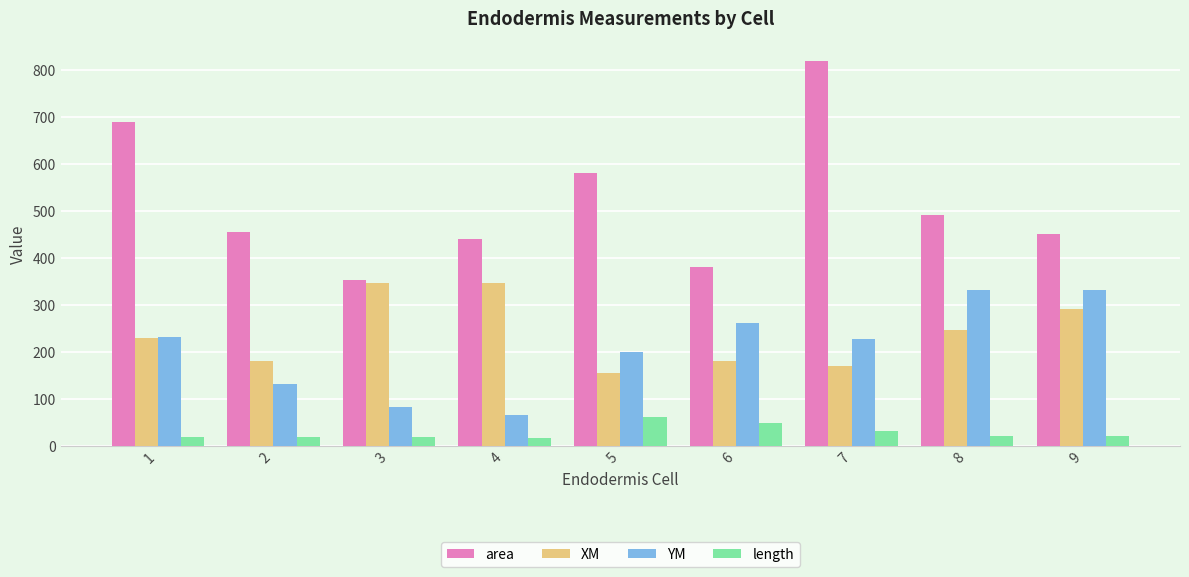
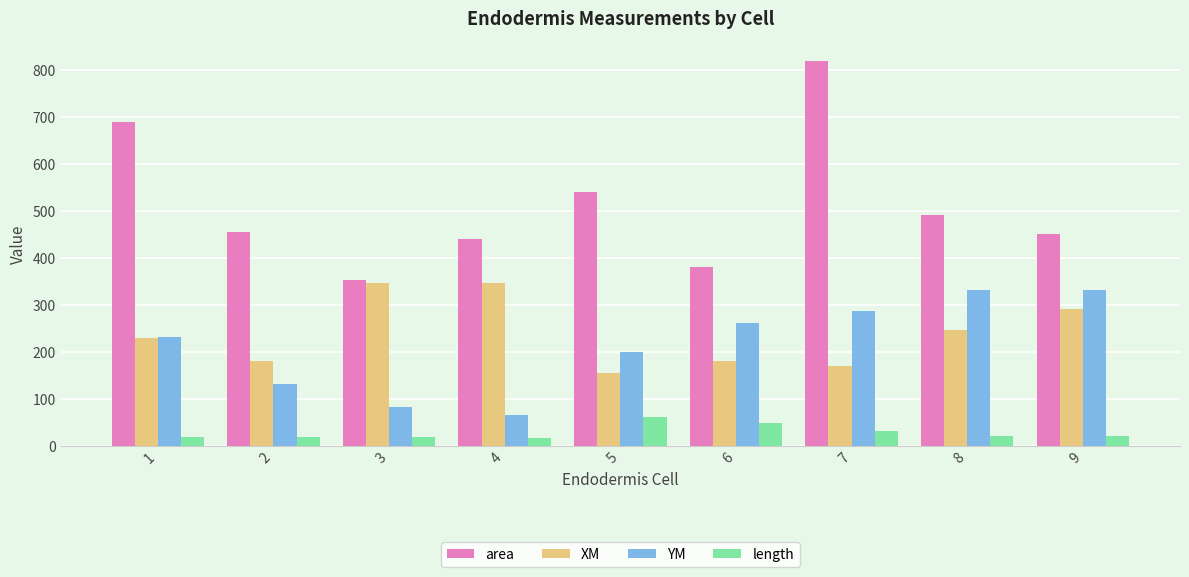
area, 5: 580 -> 540
YM, 7: 230 -> 290
